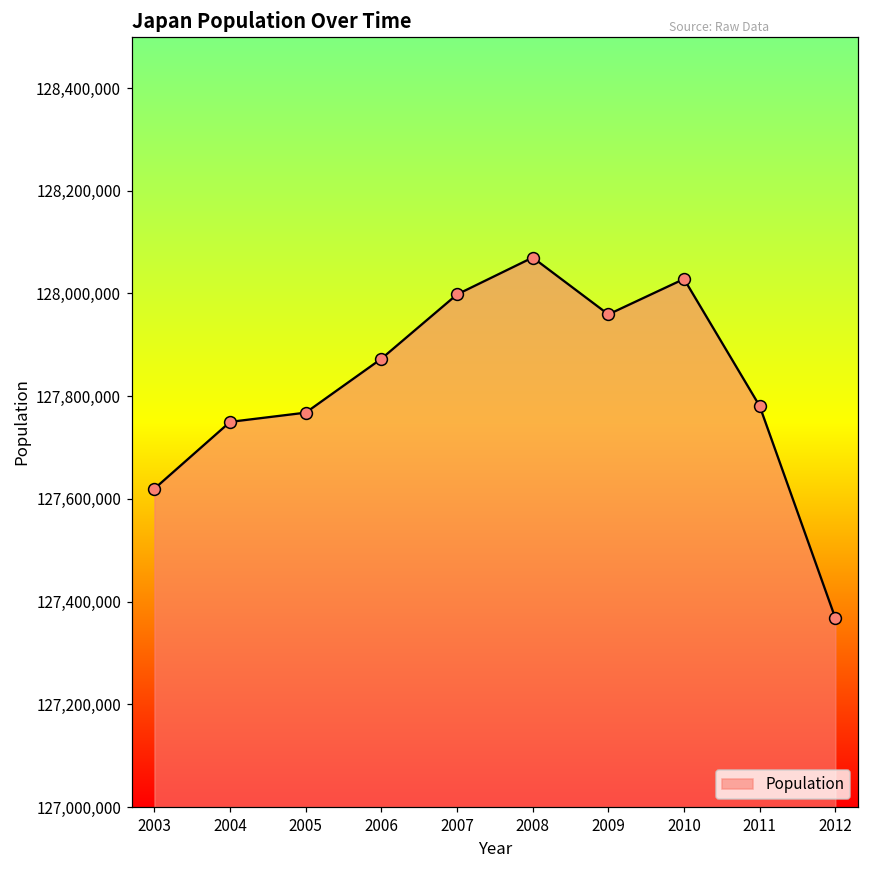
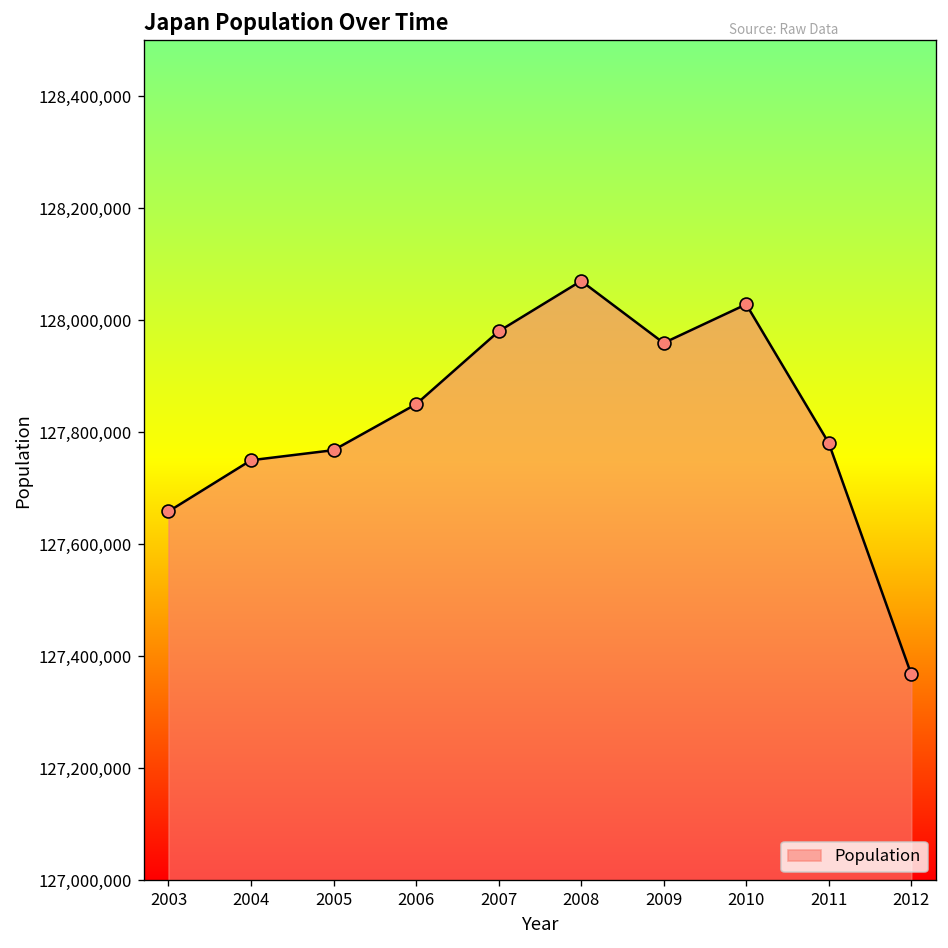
2003: 127,620,000 -> 127,660,000
2006: 127,870,000 -> 127,850,000
2007: 128,000,000 -> 127,980,000
